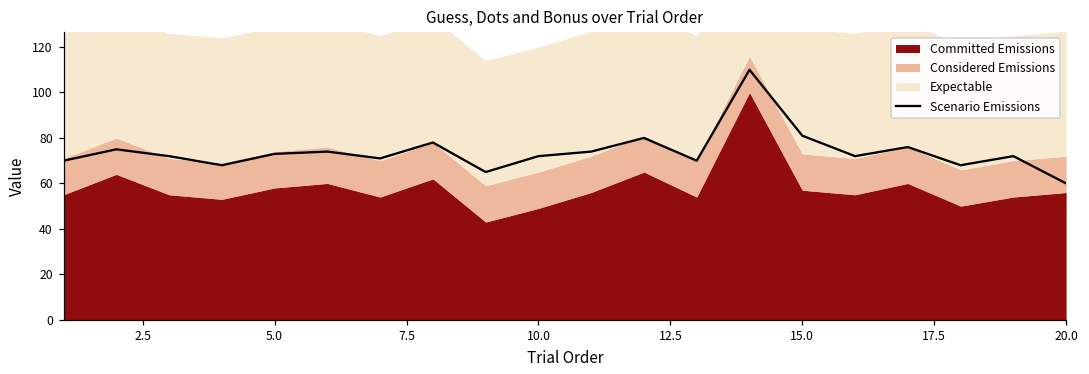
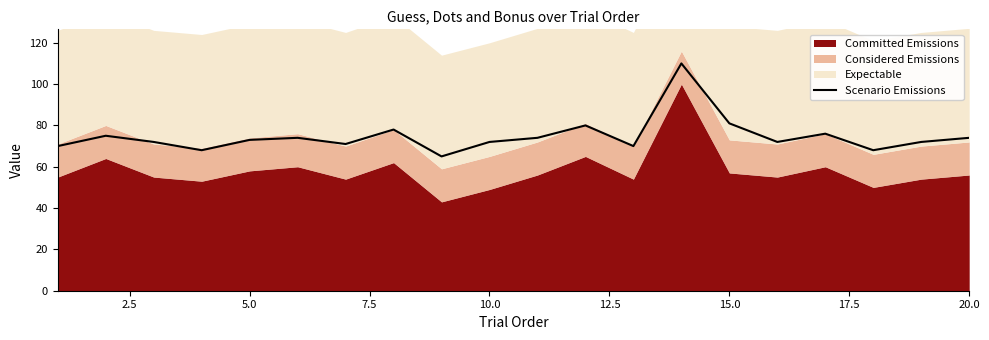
Scenario Emissions, 20.0: 60 -> 74
